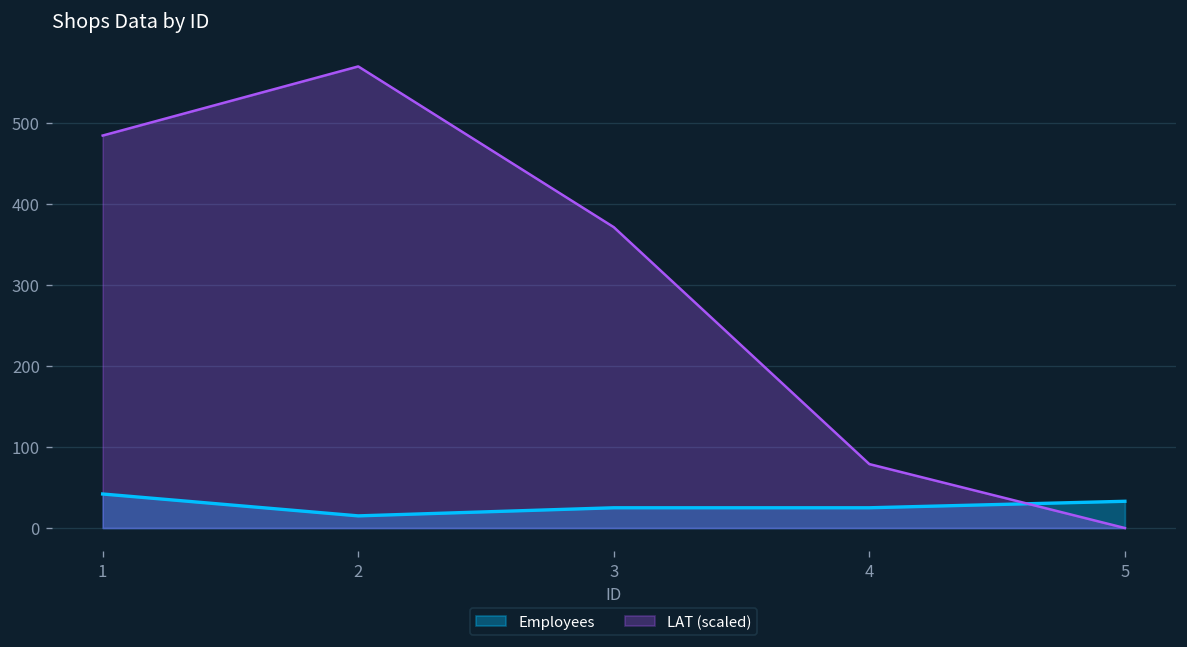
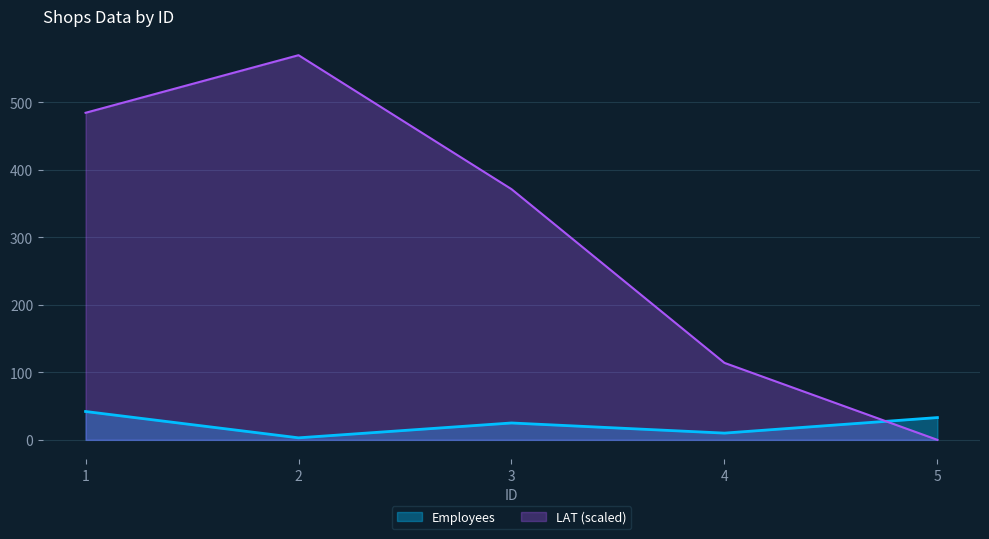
Employees, 2: 20 -> 0
Employees, 4: 30 -> 10
LAT (scaled), 4: 80 -> 110
